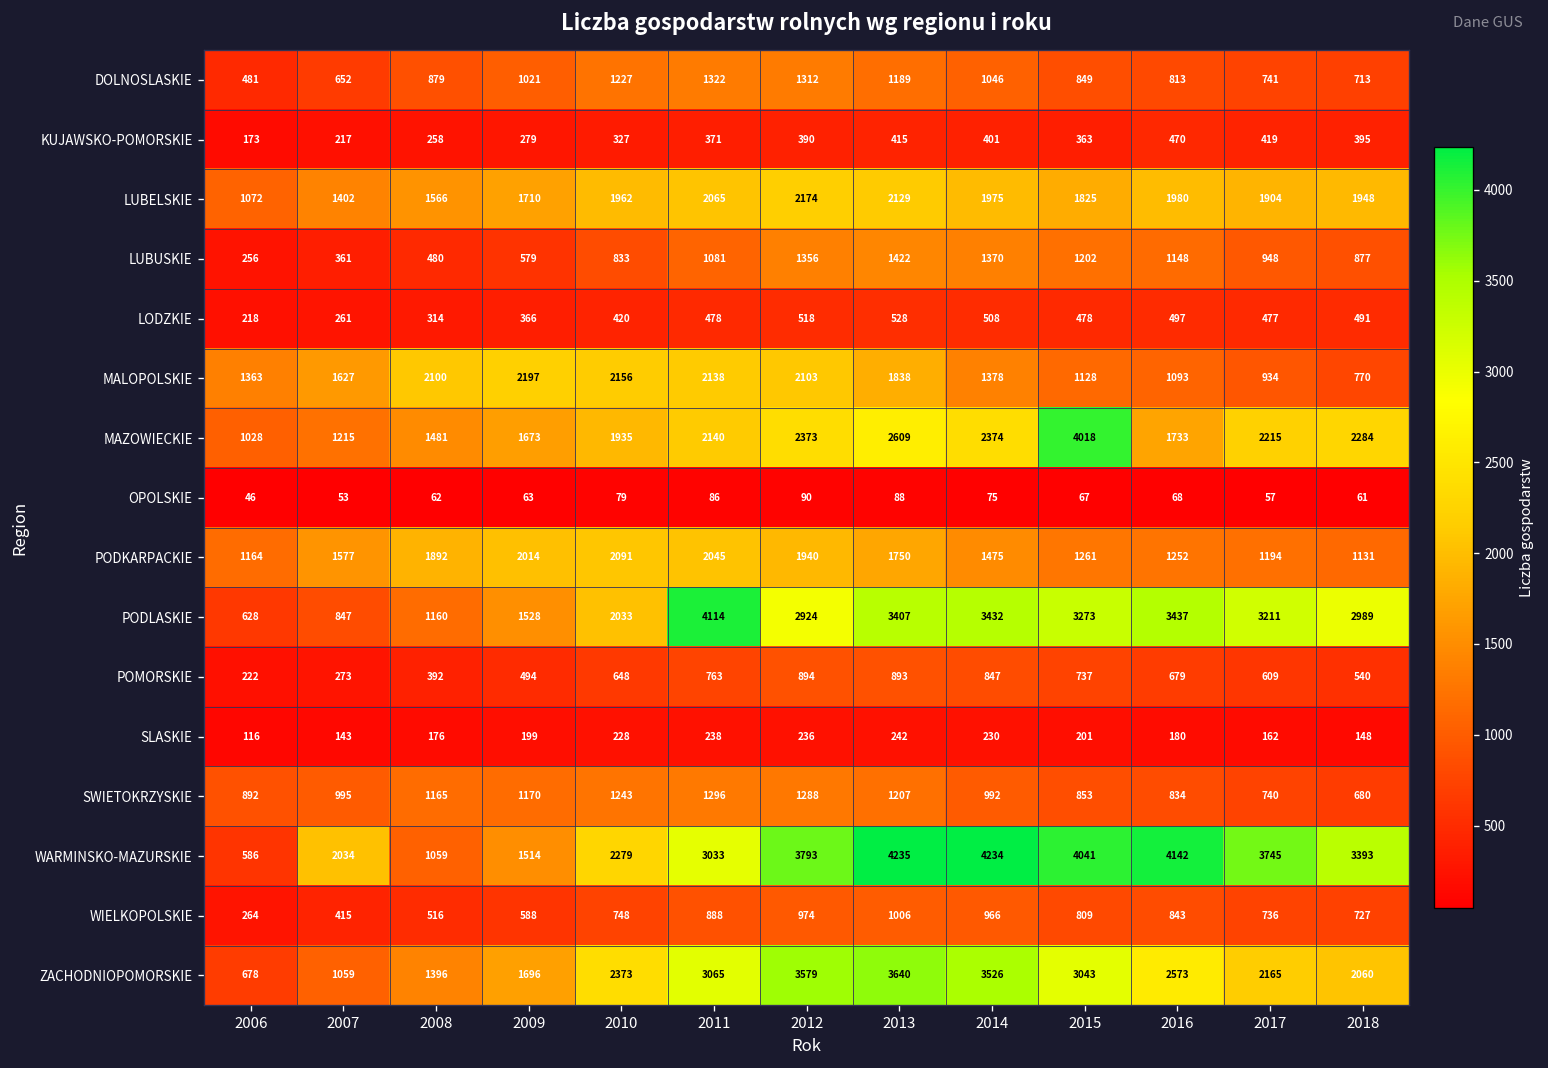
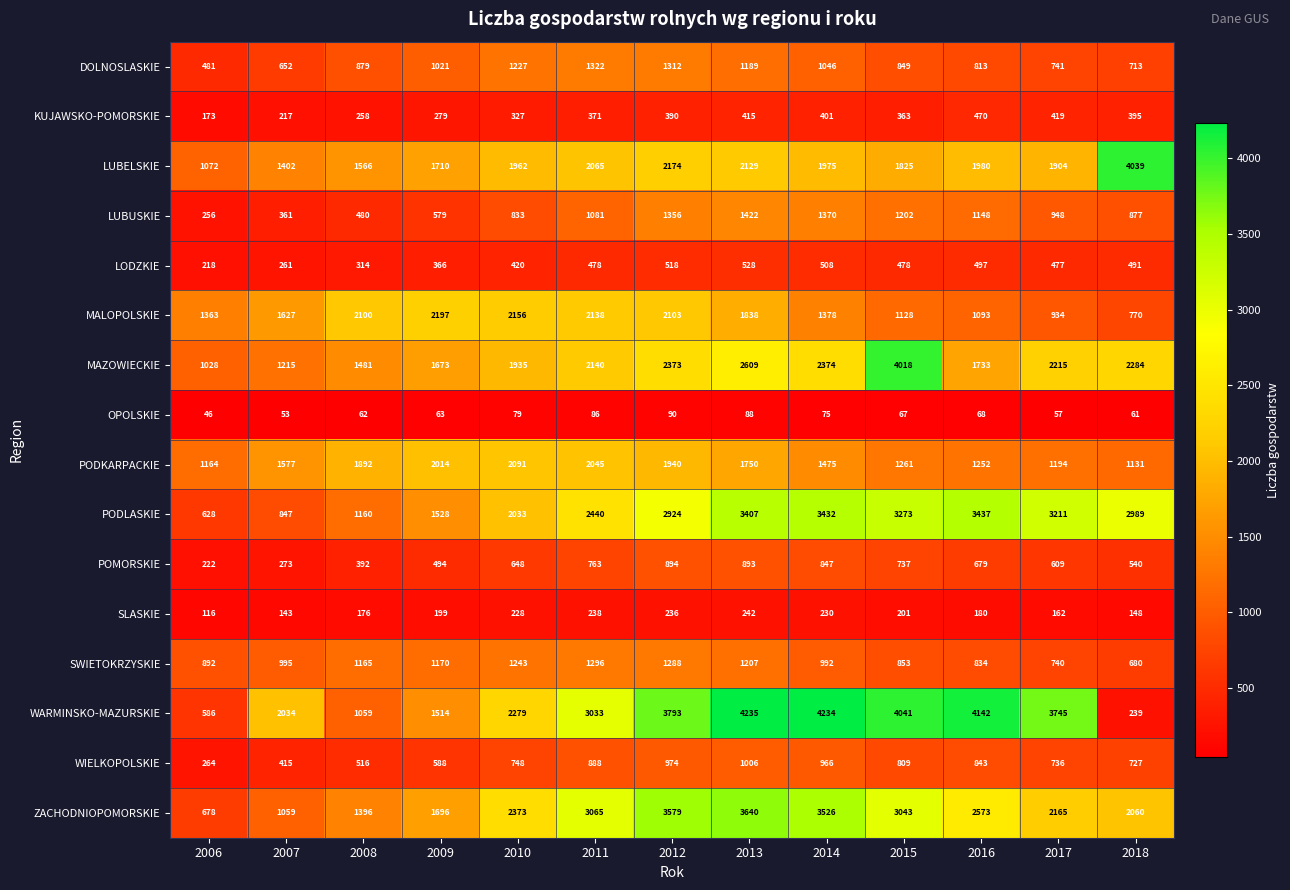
LUBELSKIE, 2018: 1948 -> 4039
PODLASKIE, 2011: 4114 -> 2440
WARMINSKO-MAZURSKIE, 2018: 3393 -> 239
